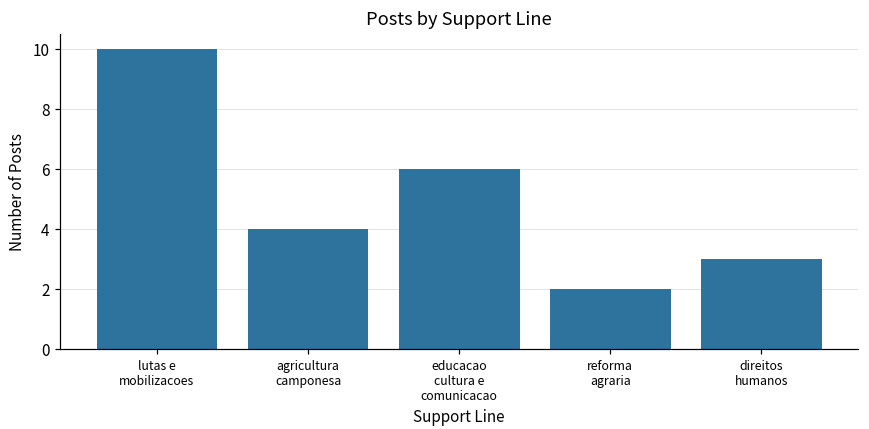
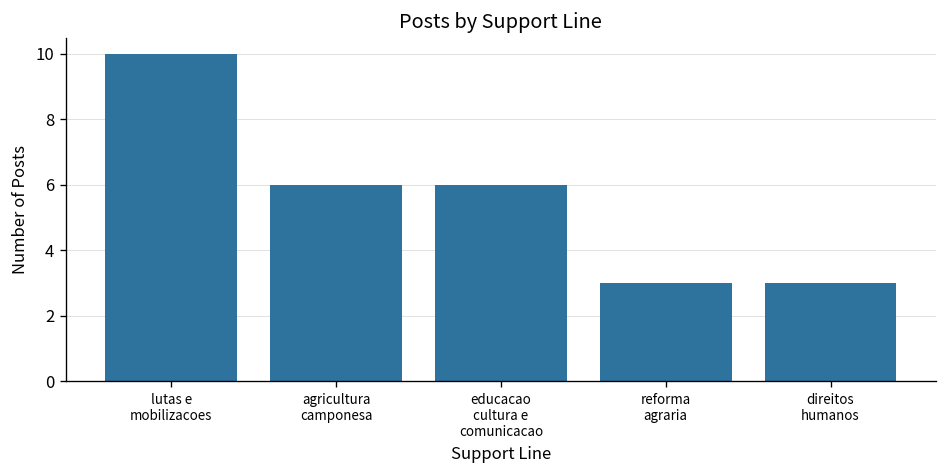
agricultura camponesa: 4 -> 6
reforma agraria: 2 -> 3
